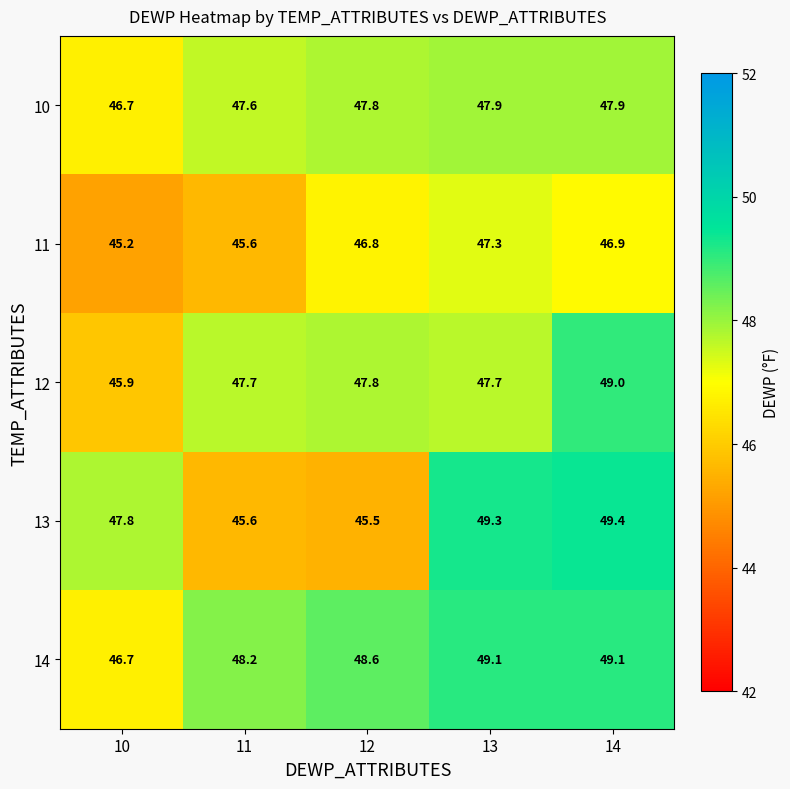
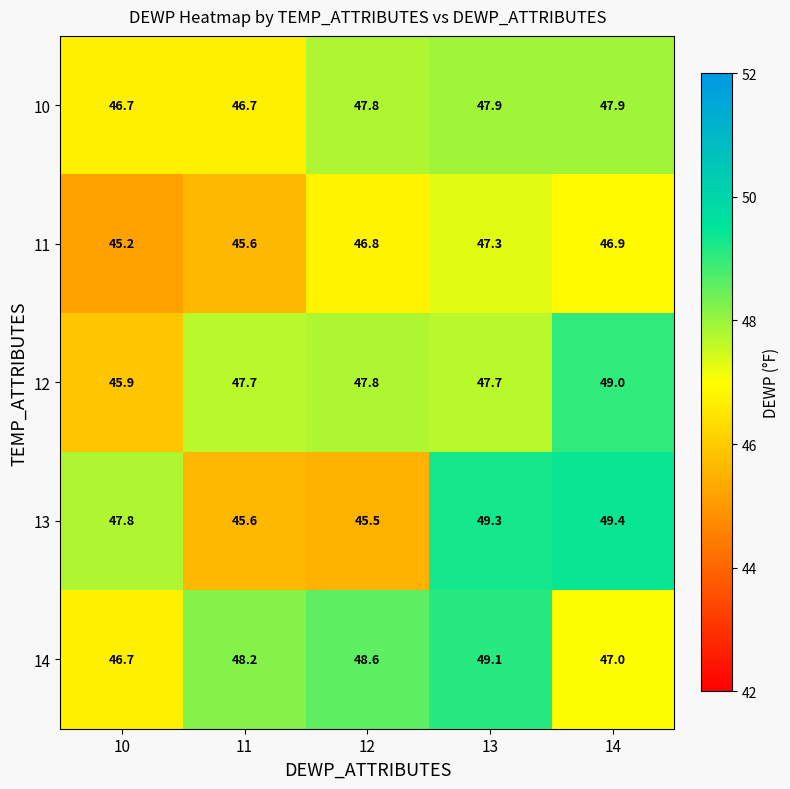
10, 11: 47.6 -> 46.7
14, 14: 49.1 -> 47.0
